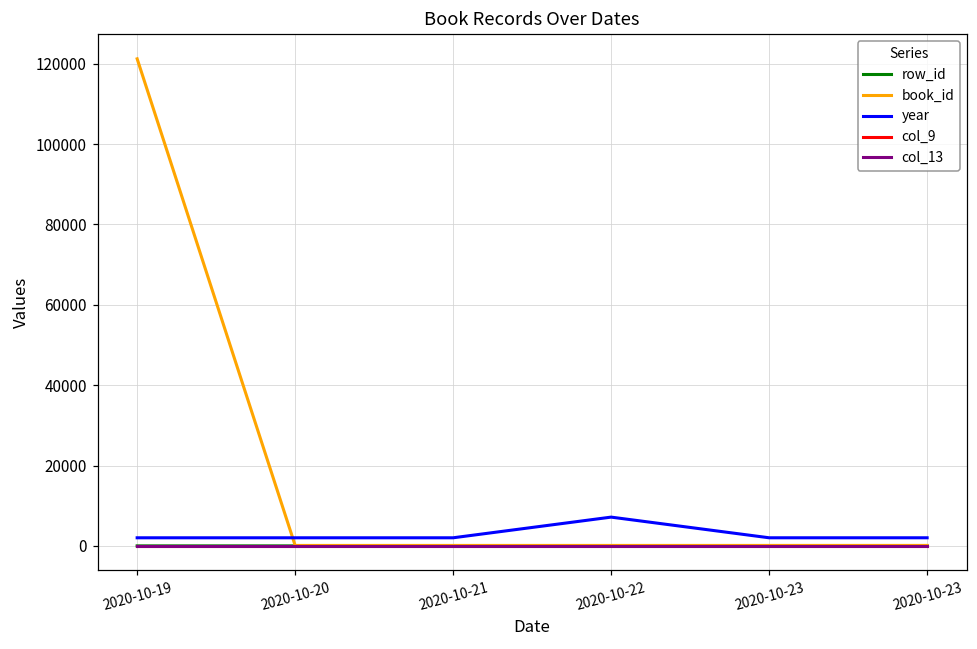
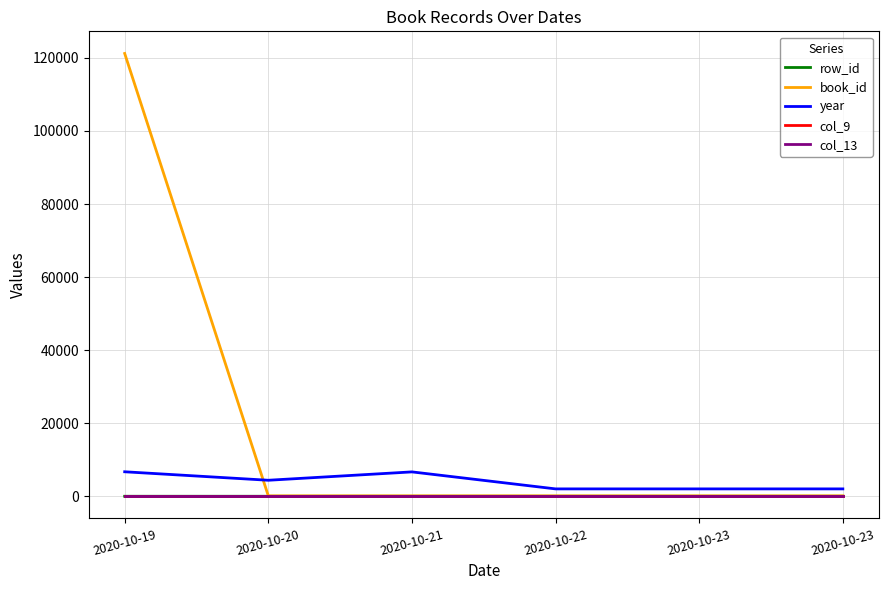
year, 2020-10-19: 2000 -> 7000
year, 2020-10-20: 2000 -> 4000
year, 2020-10-21: 2000 -> 7000
year, 2020-10-22: 7000 -> 2000
